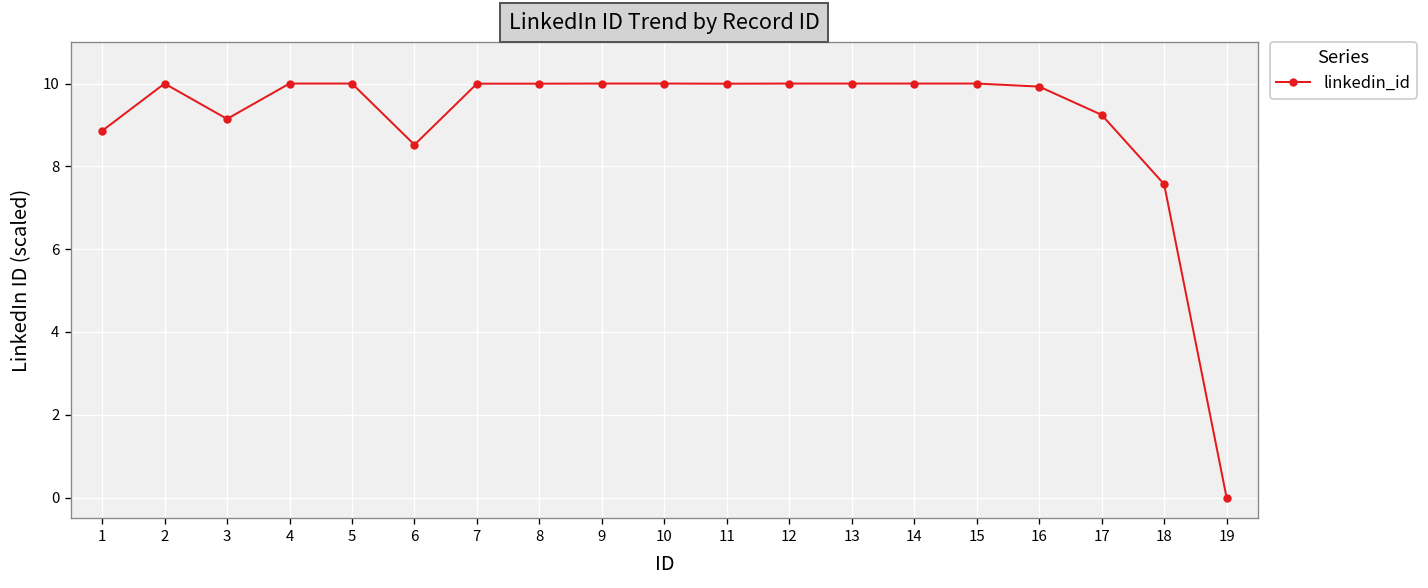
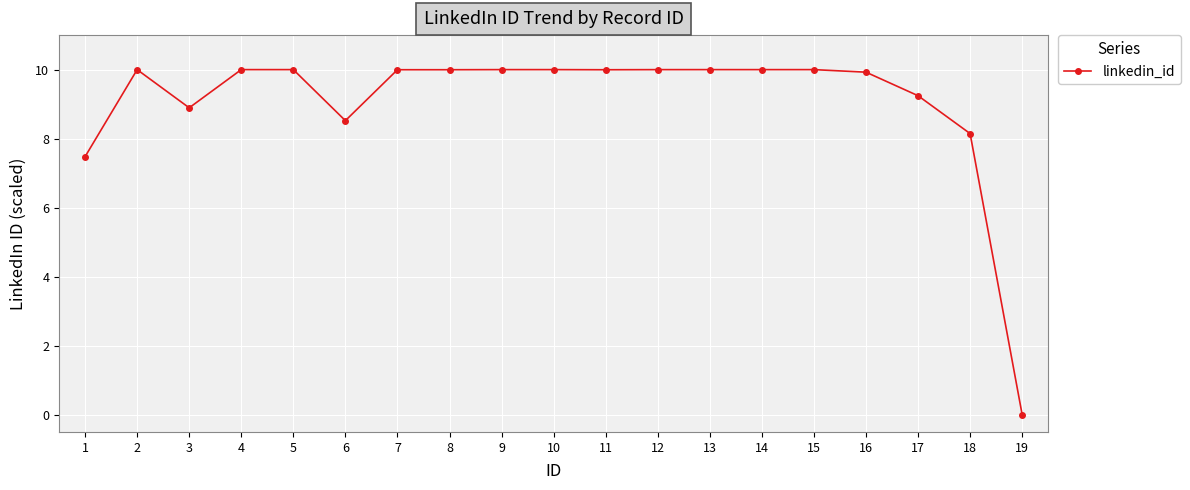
1: 8.9 -> 7.5
3: 9.1 -> 8.9
18: 7.6 -> 8.1
